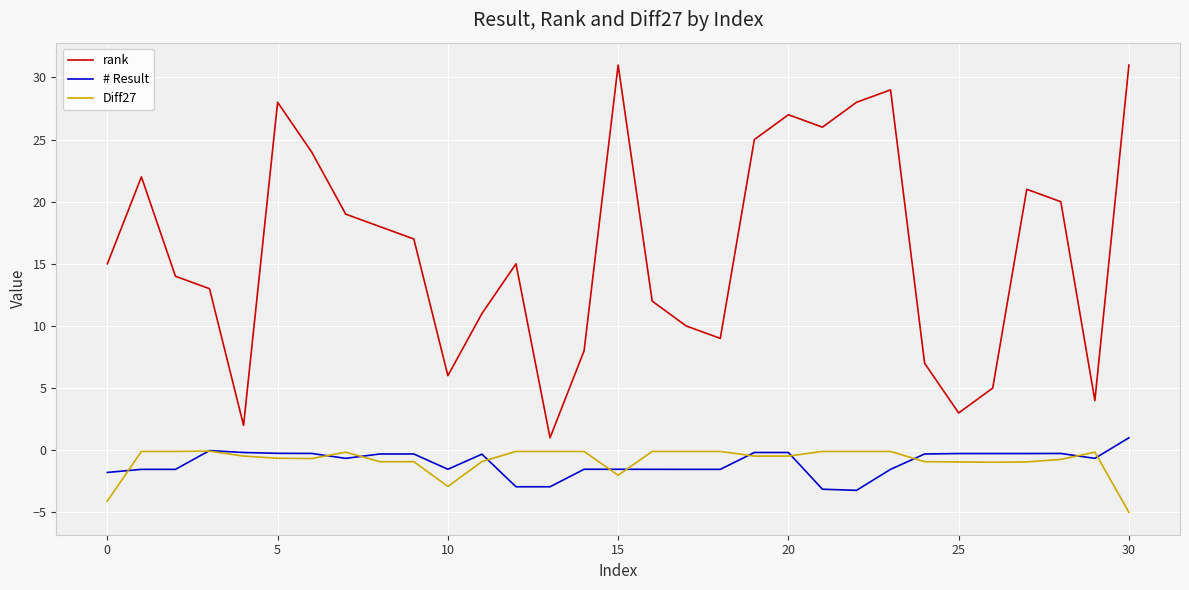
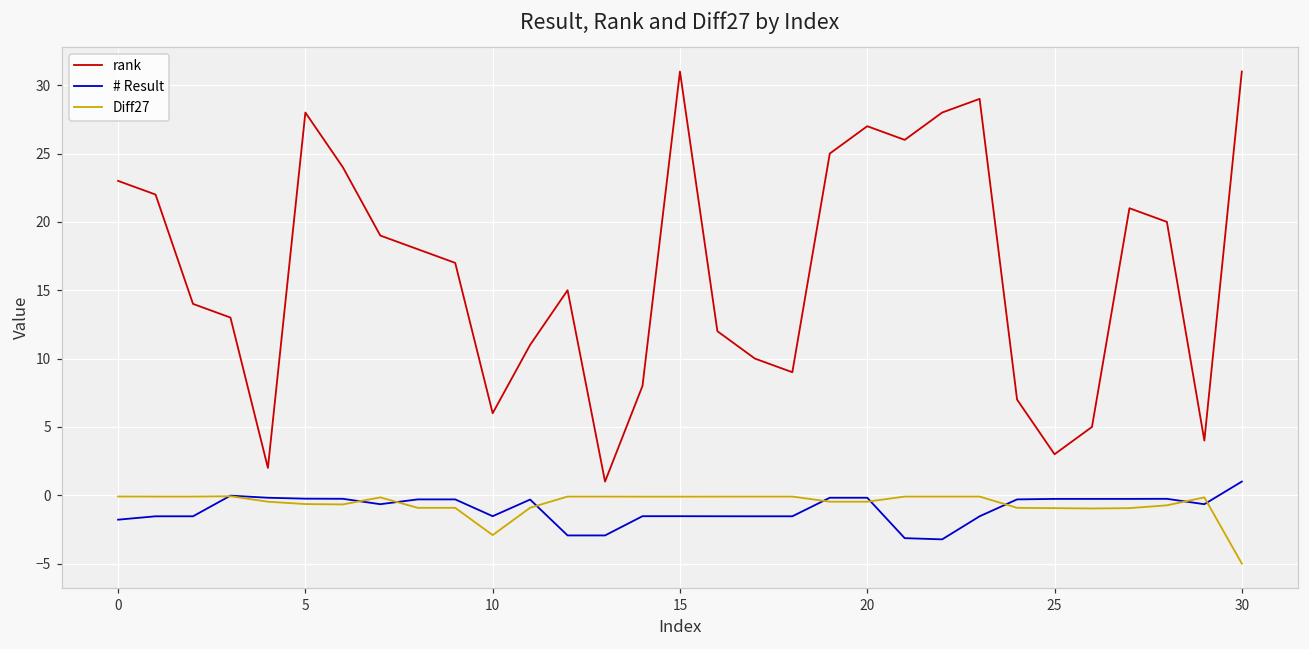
rank, 0: 15 -> 23
Diff27, 0: -4.1 -> -0.1
Diff27, 15: -2.0 -> -0.1
